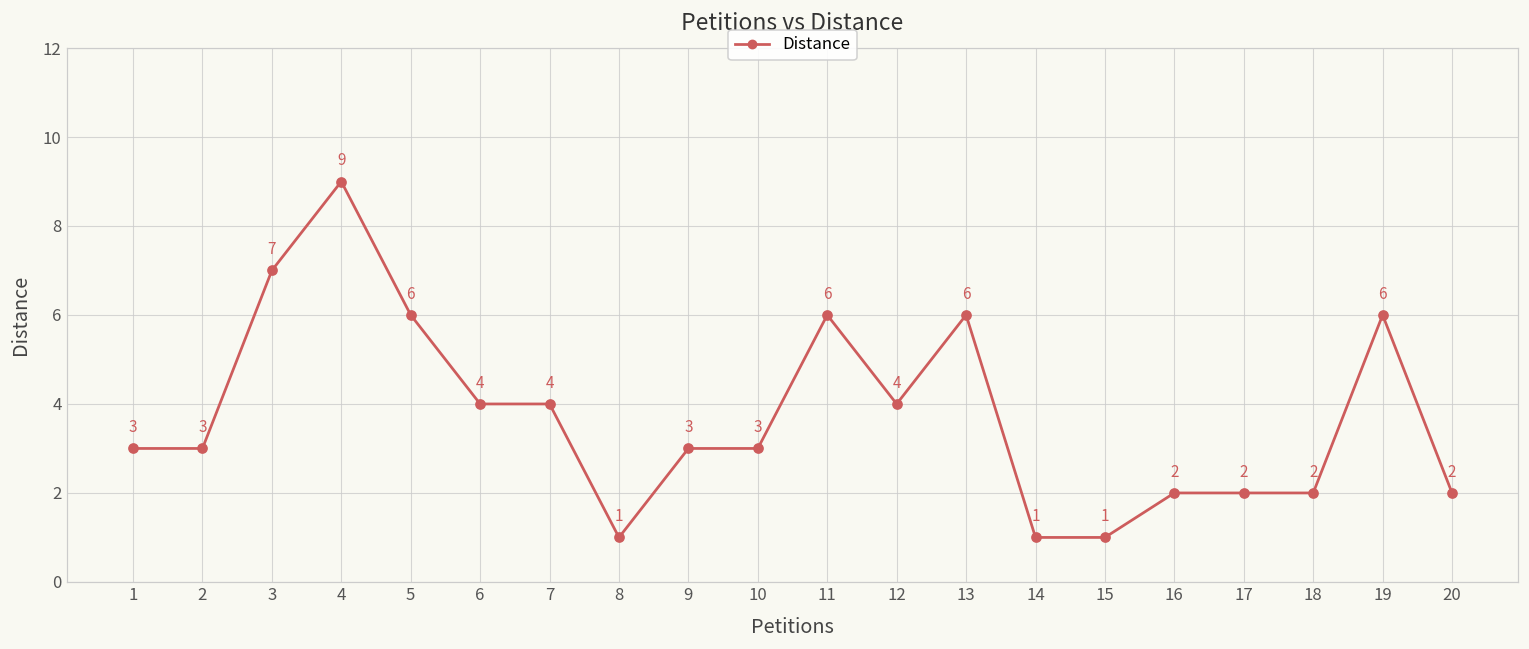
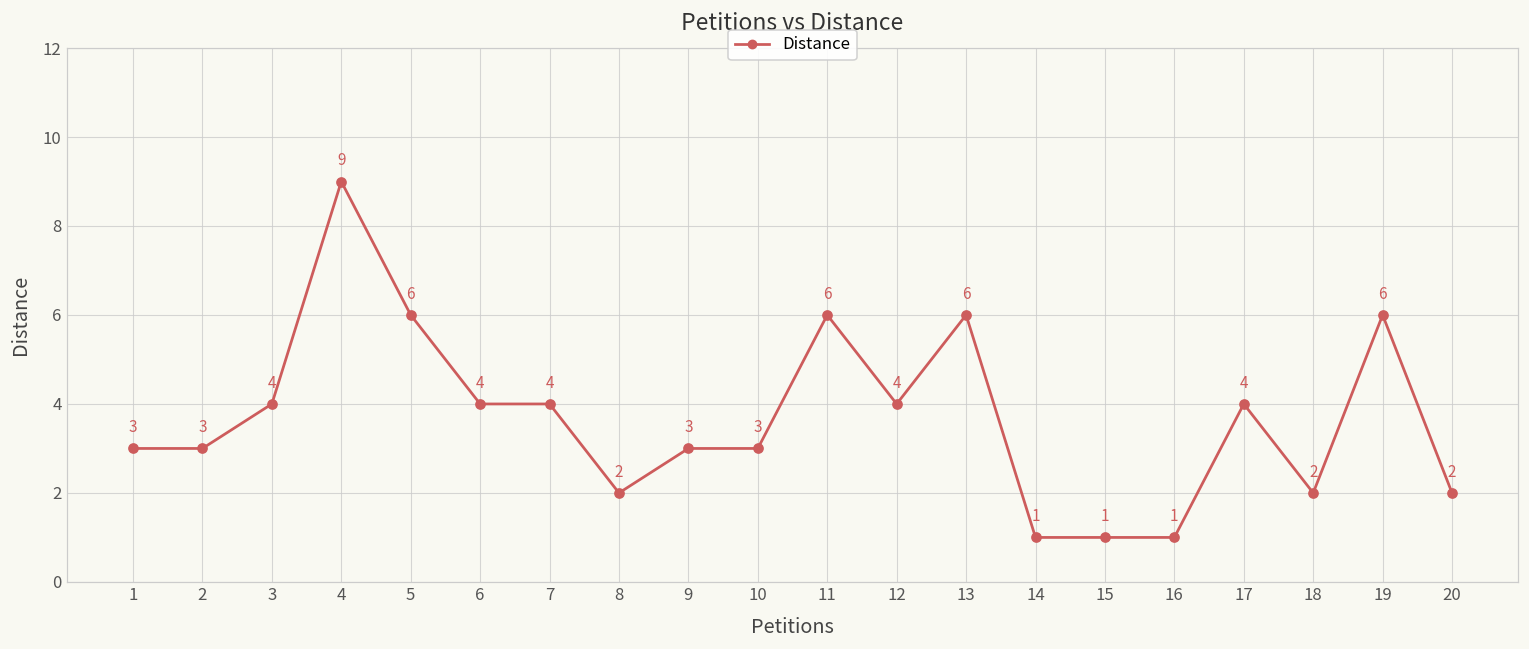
3: 7 -> 4
8: 1 -> 2
16: 2 -> 1
17: 2 -> 4
